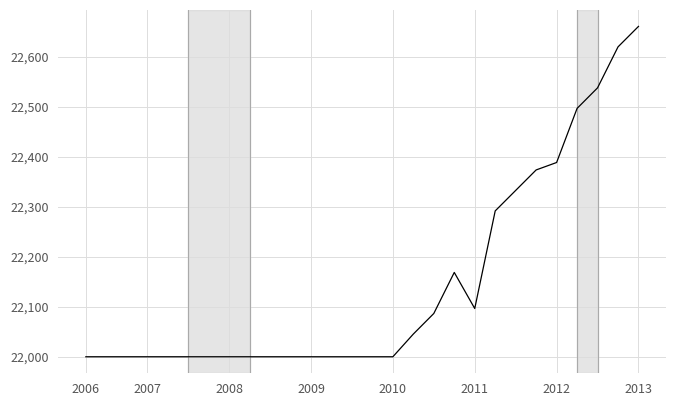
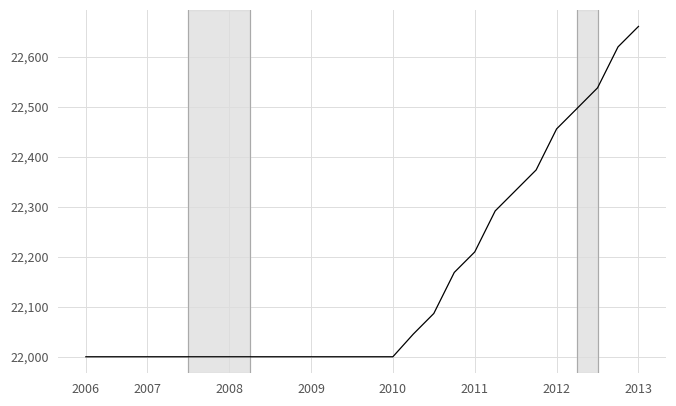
2011: 22,100 -> 22,210
2012: 22,390 -> 22,460
